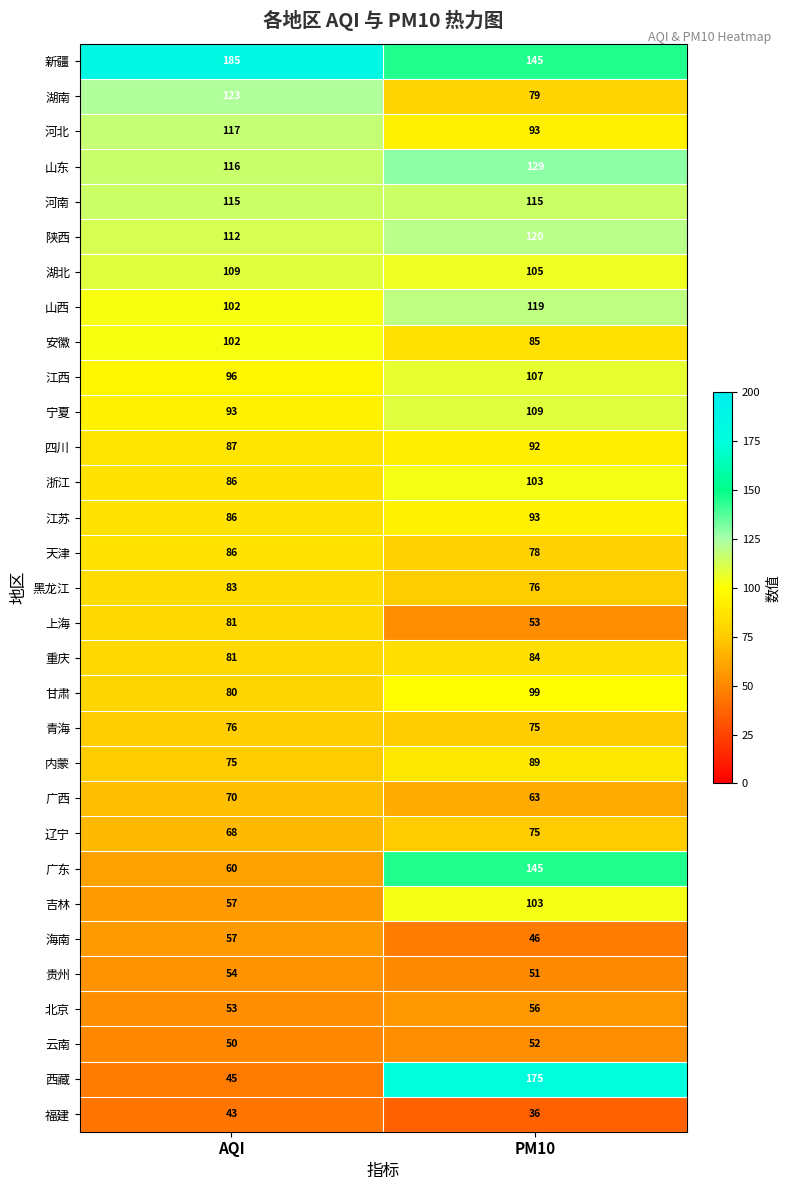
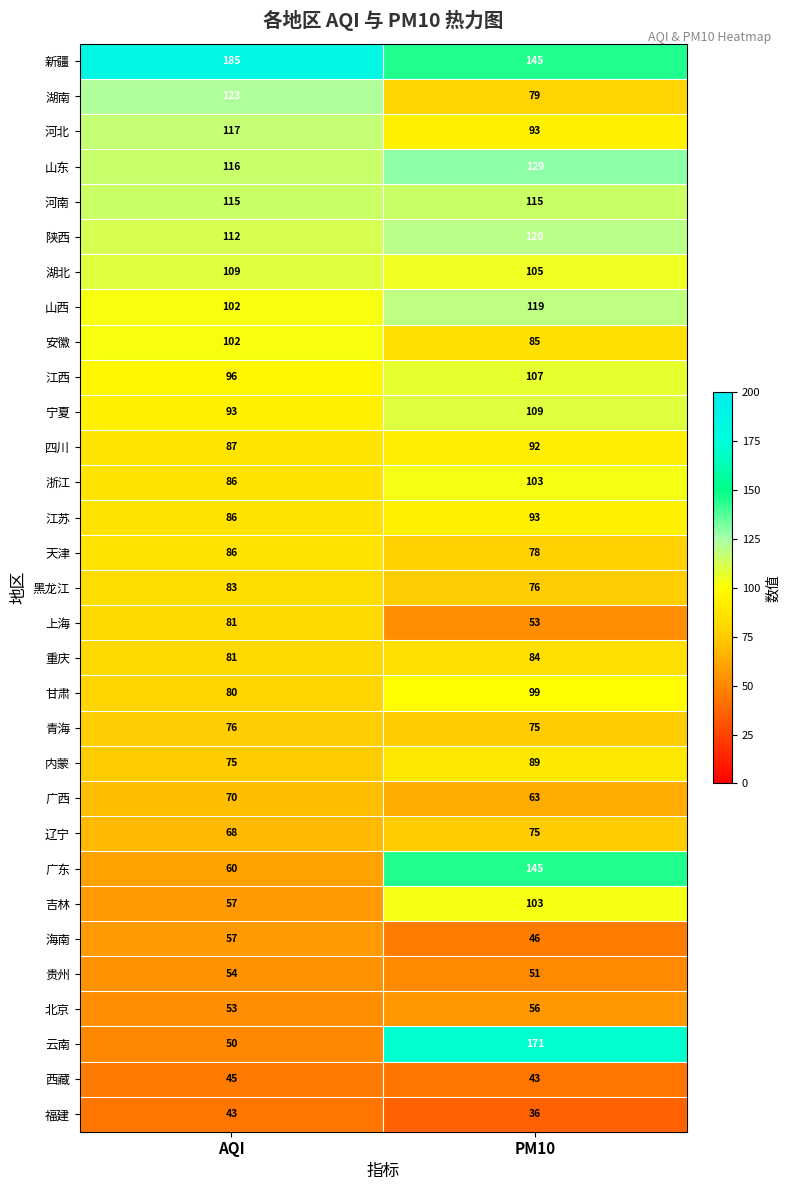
云南, PM10: 52 -> 171
西藏, PM10: 175 -> 43
